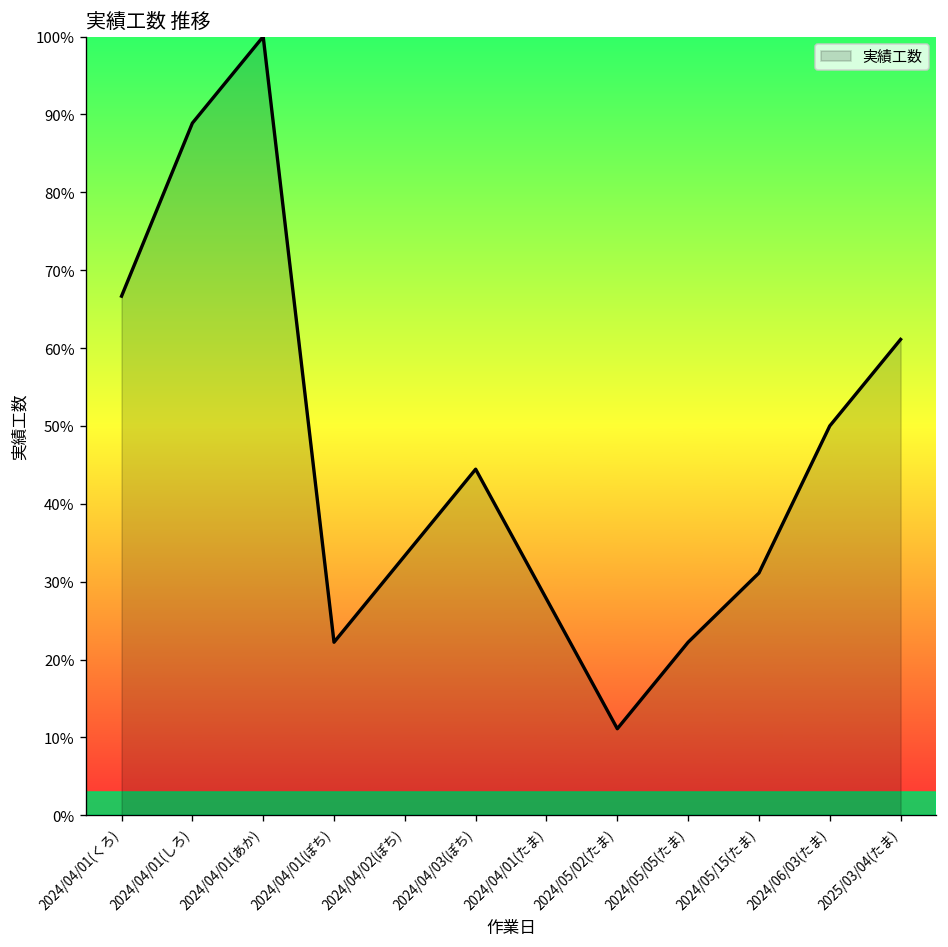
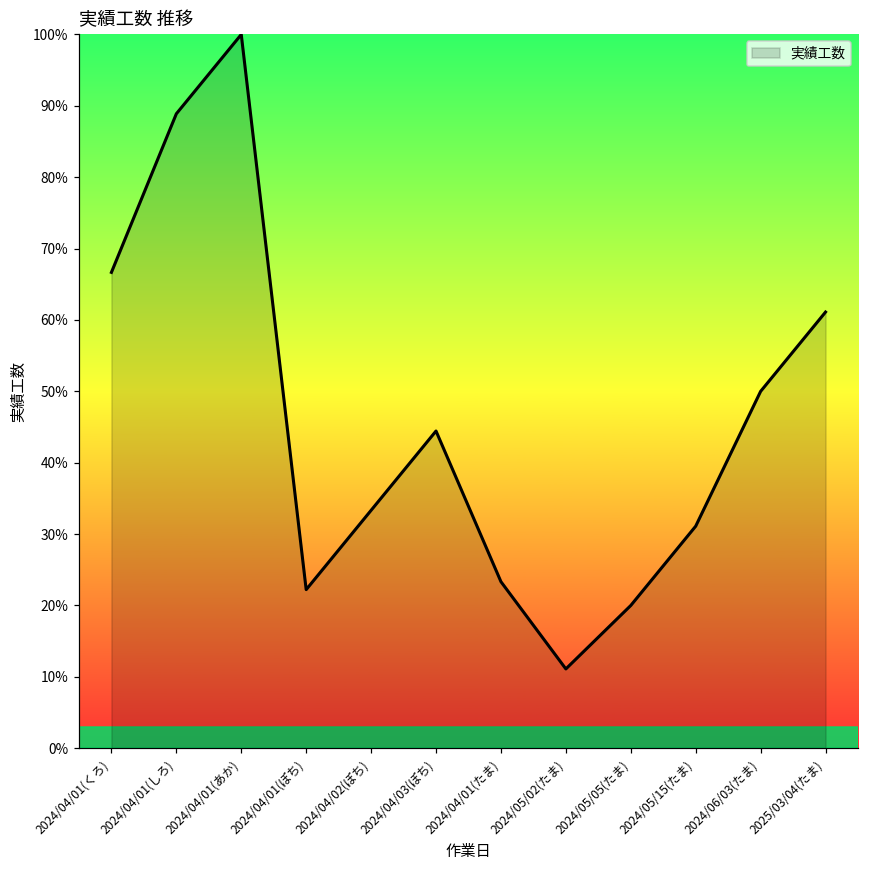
2024/04/01(たま): 28% -> 23%
2024/05/05(たま): 22% -> 20%
